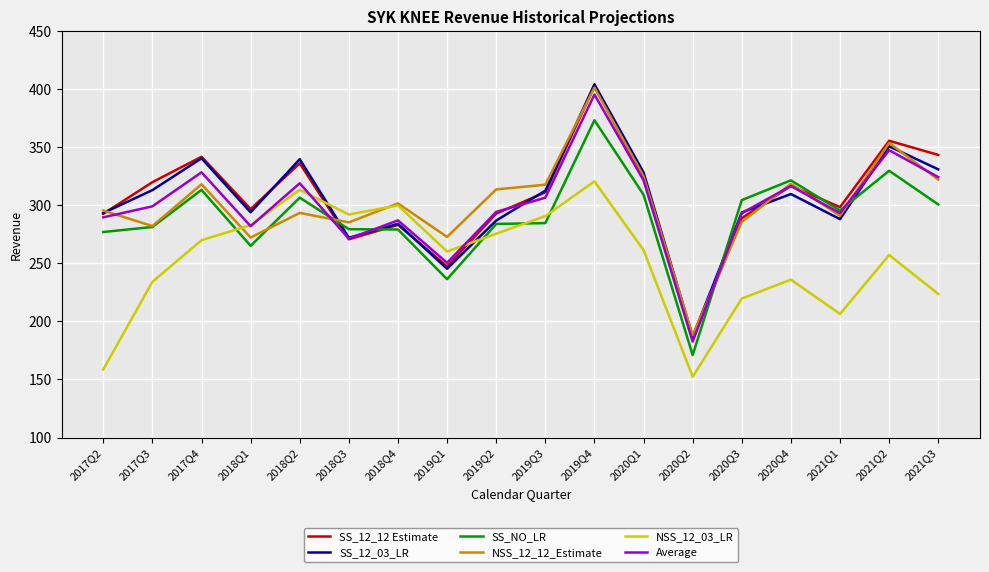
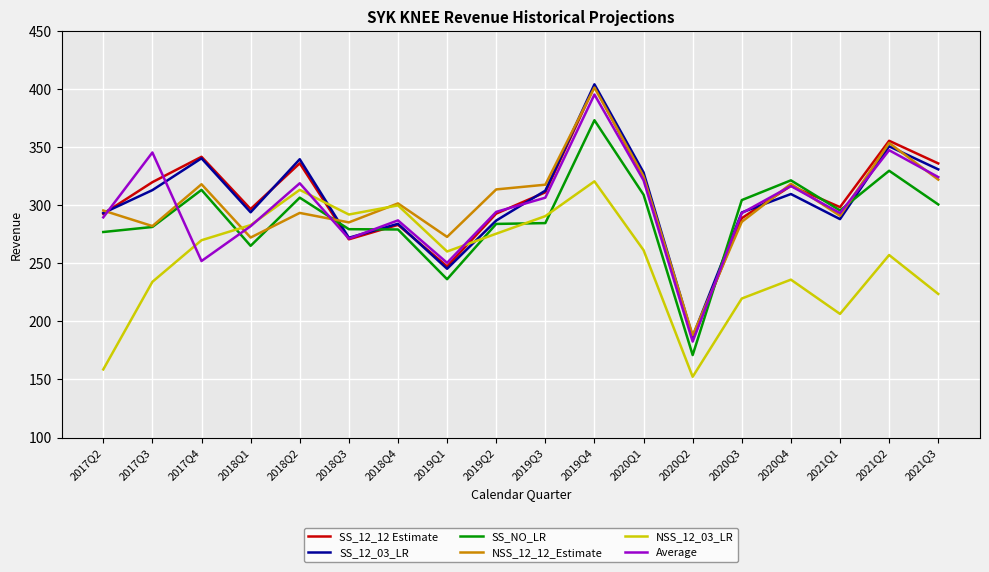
Average, 2017Q3: 299 -> 345
Average, 2017Q4: 328 -> 252
SS_12_12 Estimate, 2021Q3: 343 -> 336
